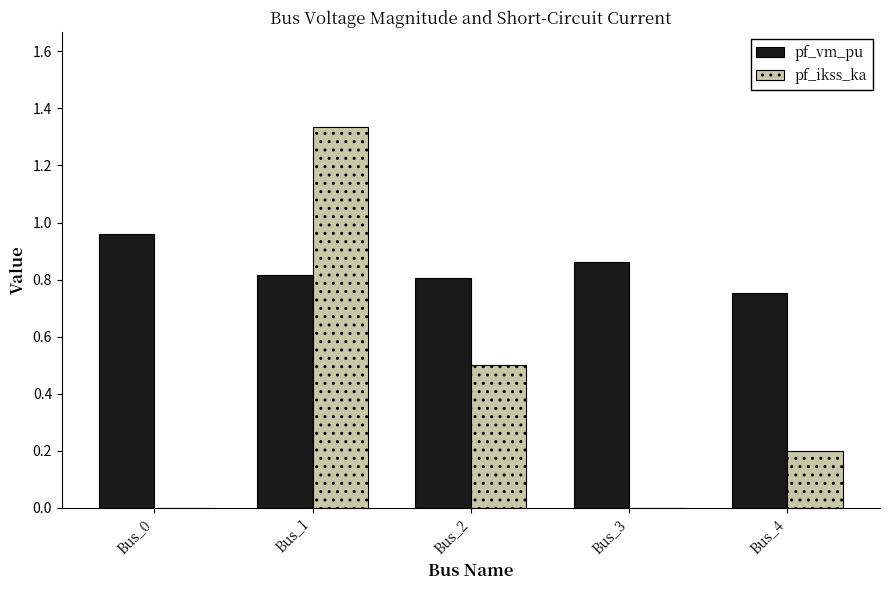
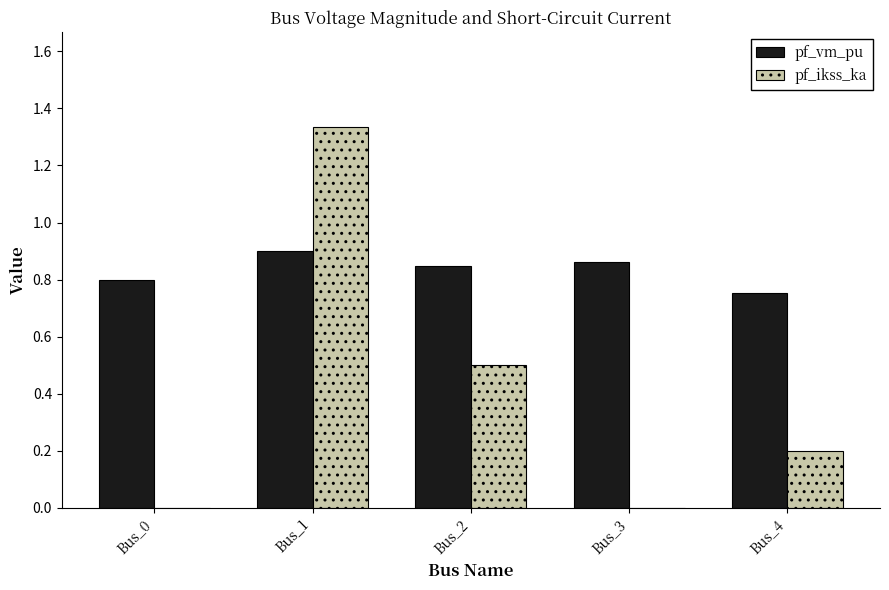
pf_vm_pu, Bus_0: 0.96 -> 0.80
pf_vm_pu, Bus_1: 0.82 -> 0.90
pf_vm_pu, Bus_2: 0.81 -> 0.85
